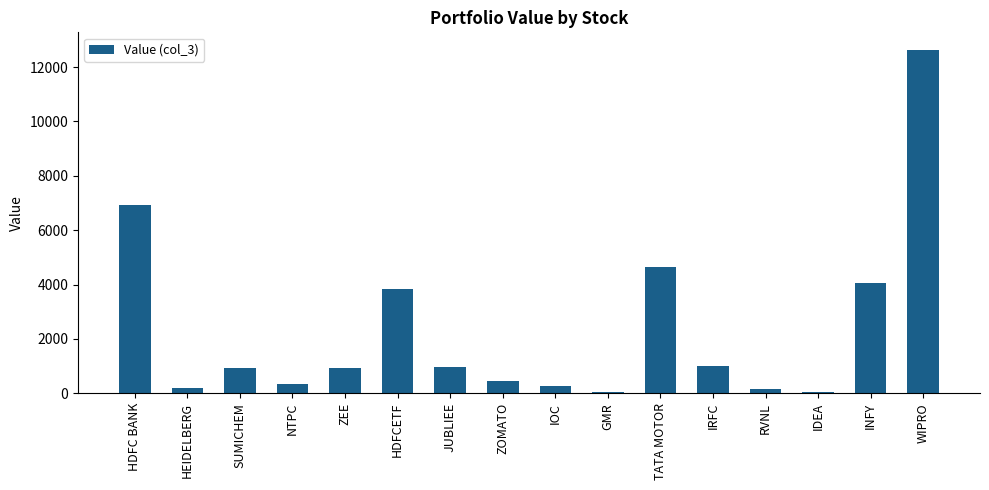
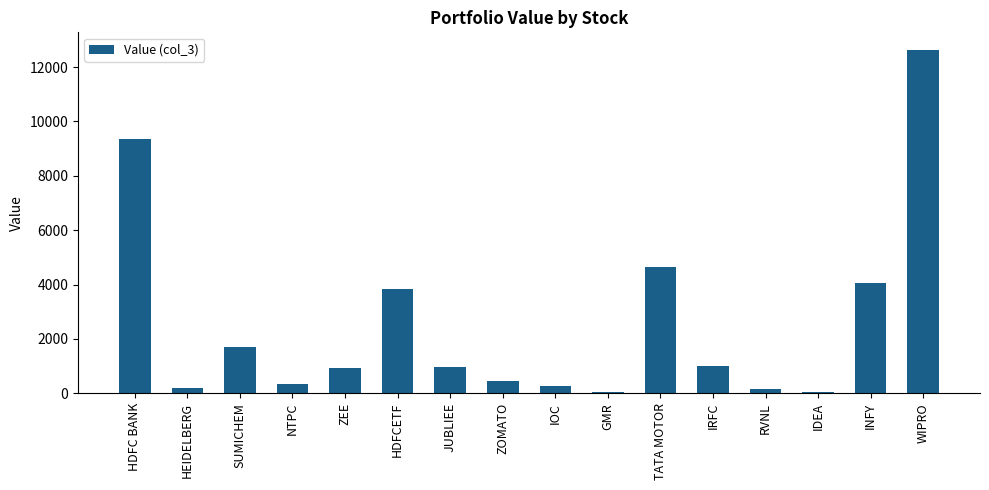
HDFC BANK: 6900 -> 9400
SUMICHEM: 900 -> 1700
